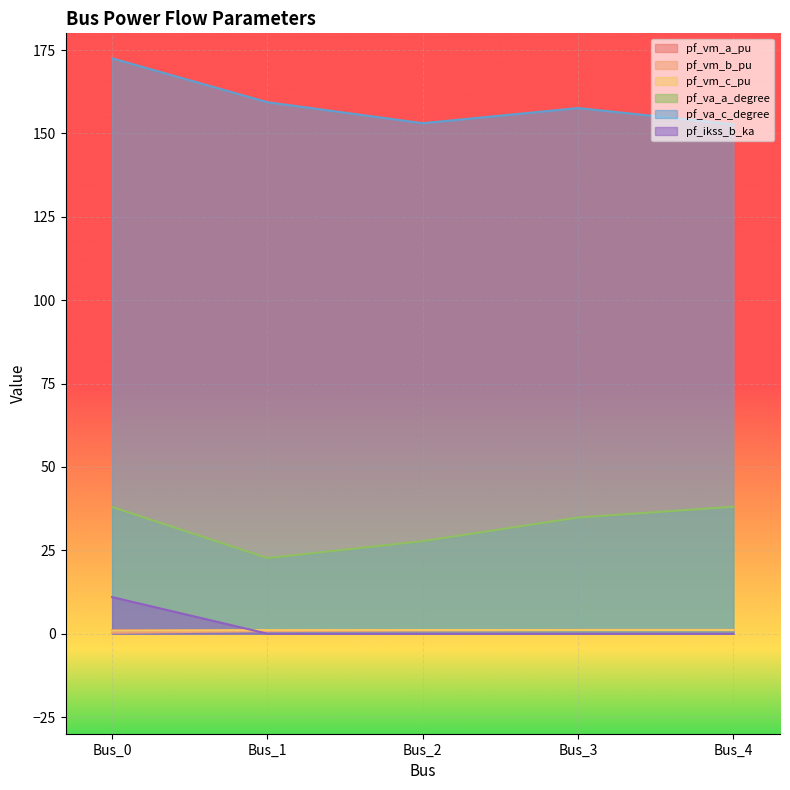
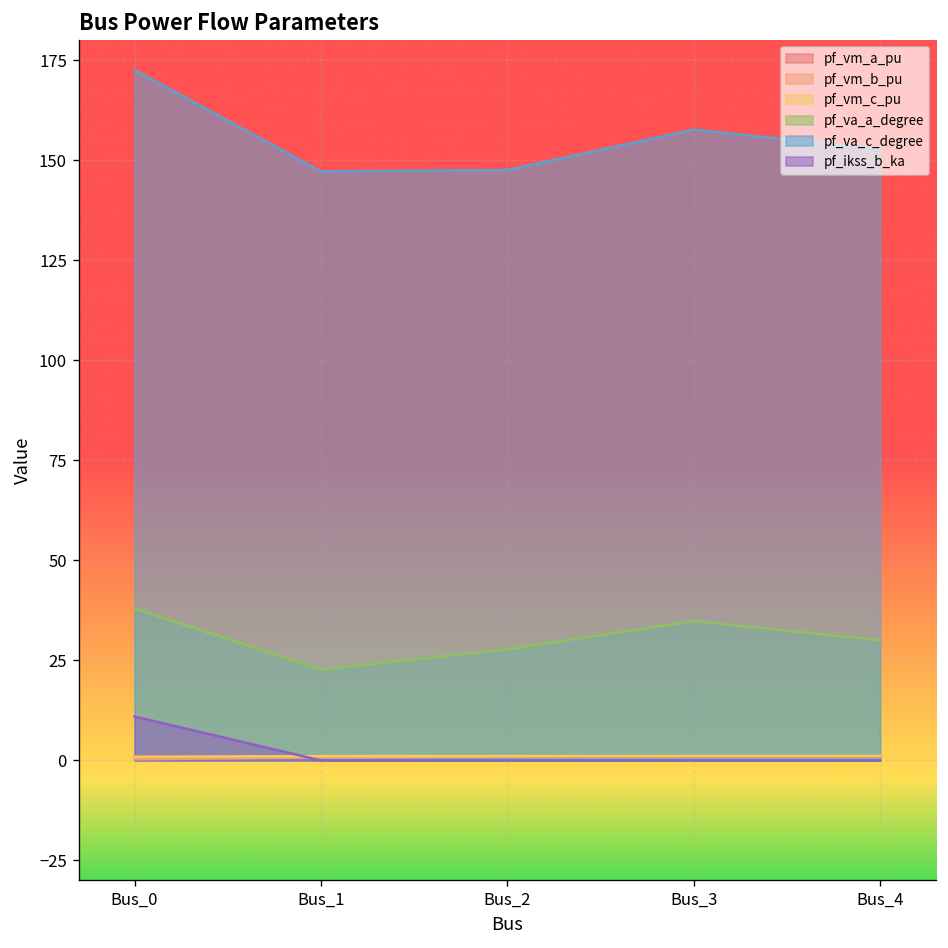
pf_va_c_degree, Bus_1: 159 -> 147
pf_va_c_degree, Bus_2: 153 -> 148
pf_va_a_degree, Bus_4: 38 -> 30
